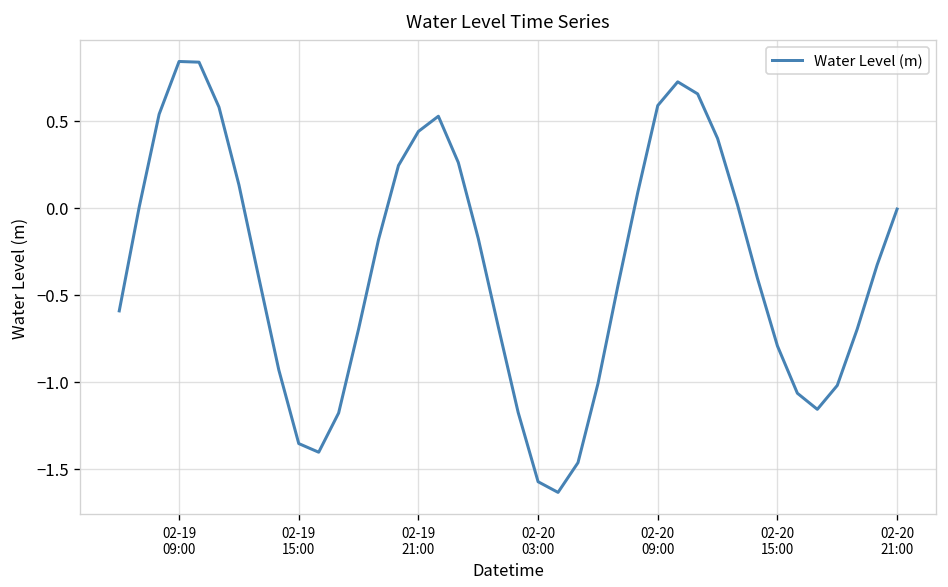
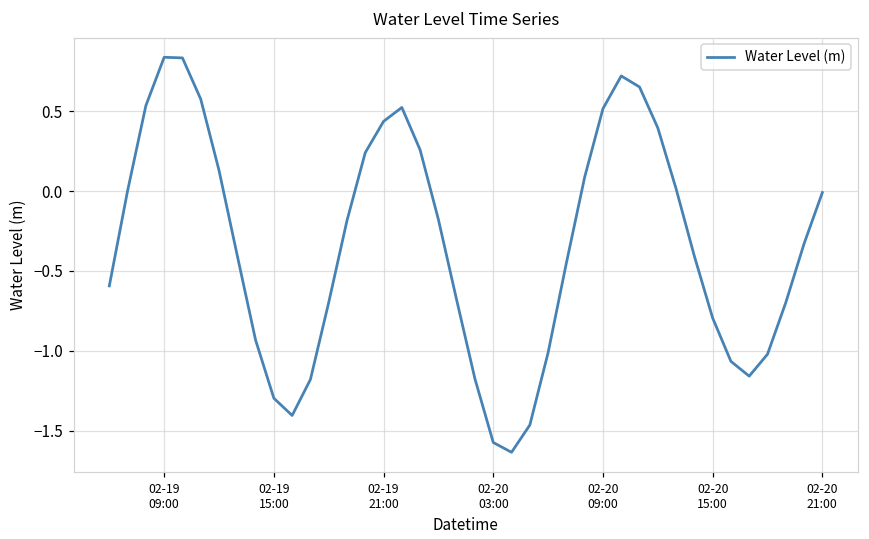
02-19 15:00: -1.36 -> -1.30
02-20 09:00: 0.59 -> 0.52
